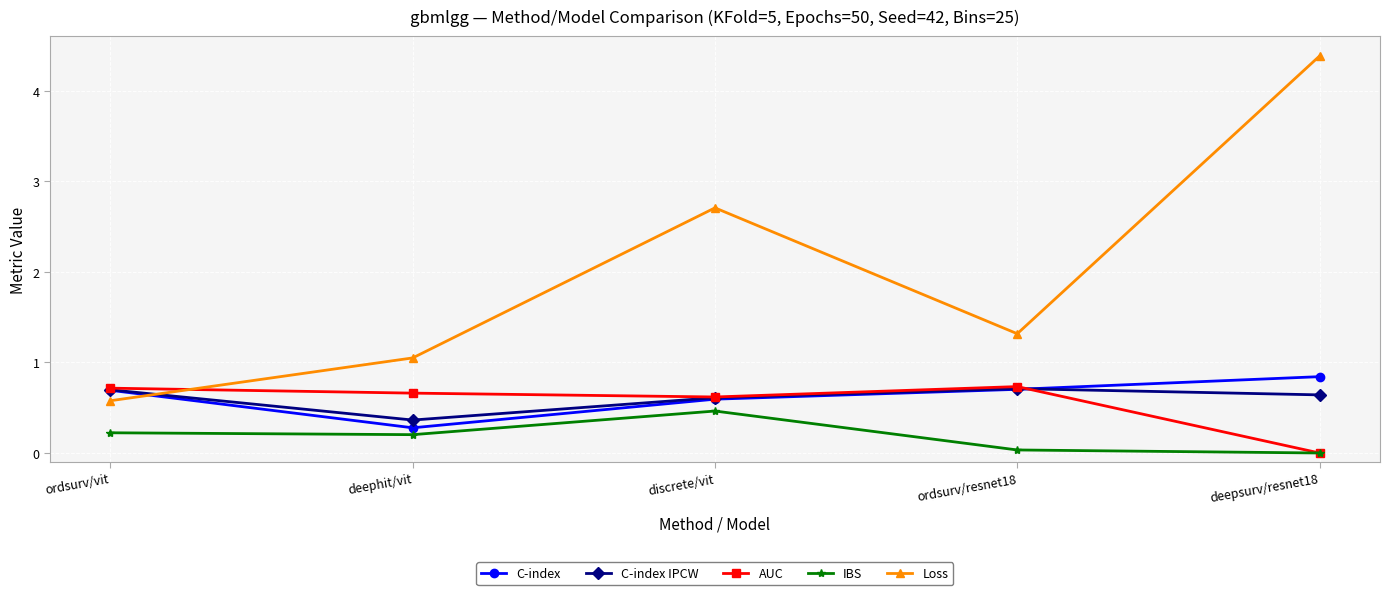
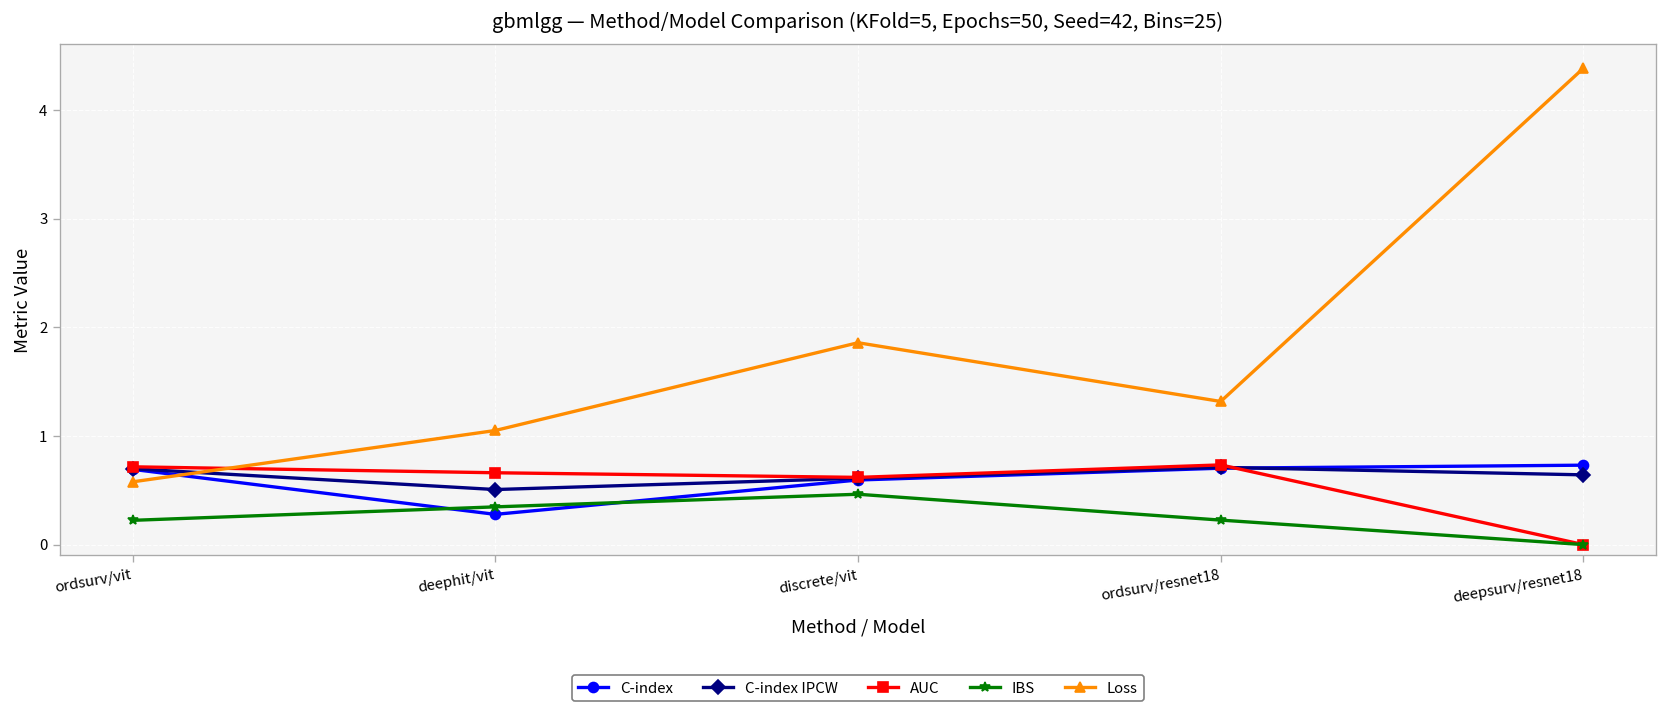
C-index IPCW, deephit/vit: 0.4 -> 0.5
IBS, deephit/vit: 0.2 -> 0.3
Loss, discrete/vit: 2.7 -> 1.9
IBS, ordsurv/resnet18: 0.0 -> 0.2
C-index, deepsurv/resnet18: 0.8 -> 0.7
